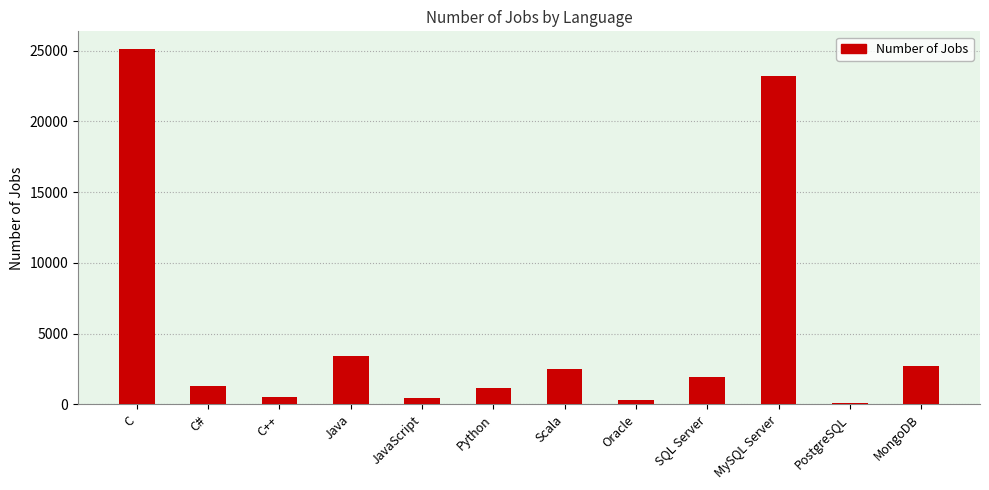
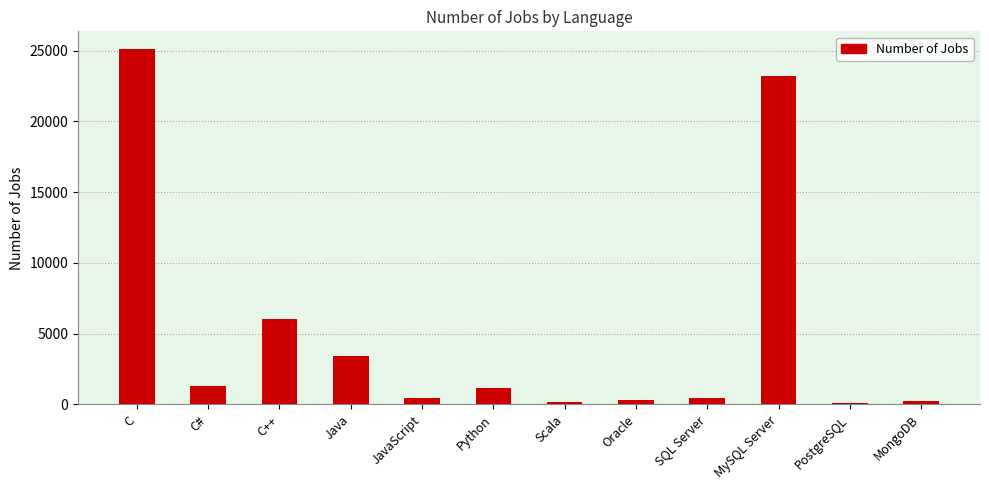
C++: 500 -> 6000
Scala: 2500 -> 100
SQL Server: 1900 -> 400
MongoDB: 2700 -> 200
